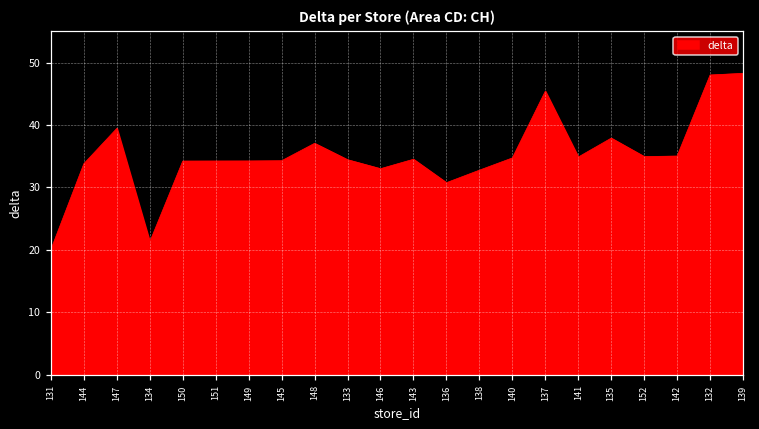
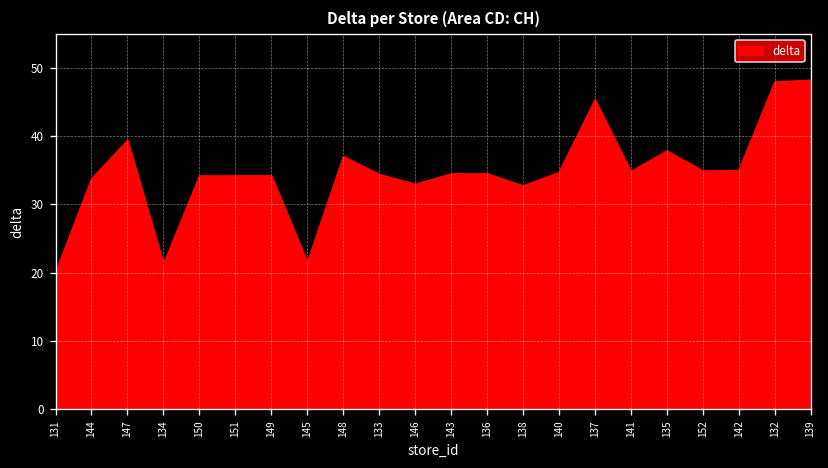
145: 34 -> 22
136: 31 -> 35
